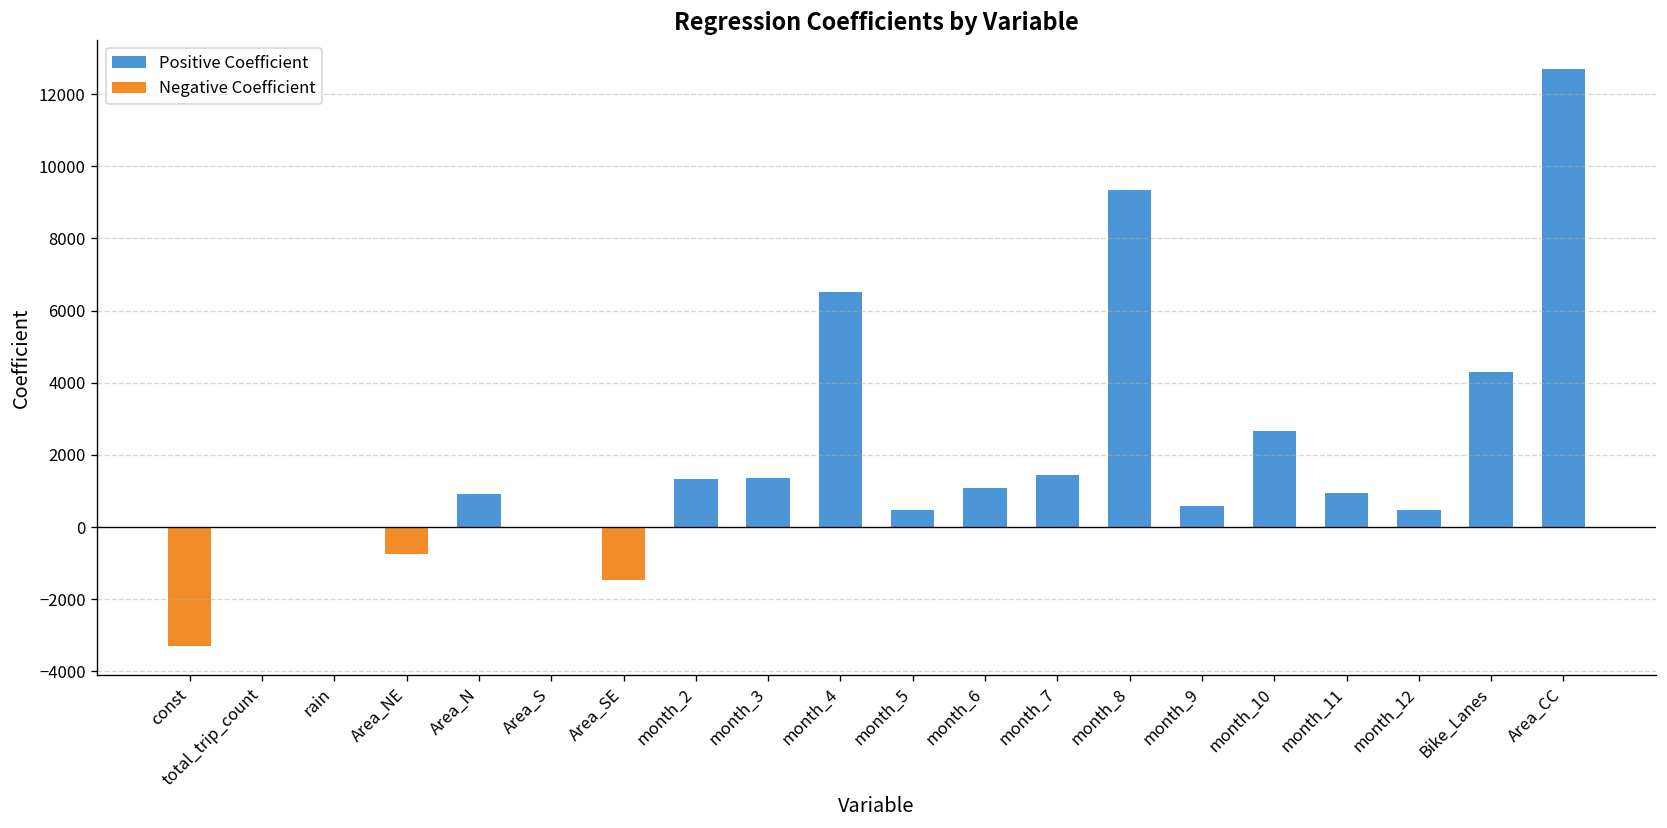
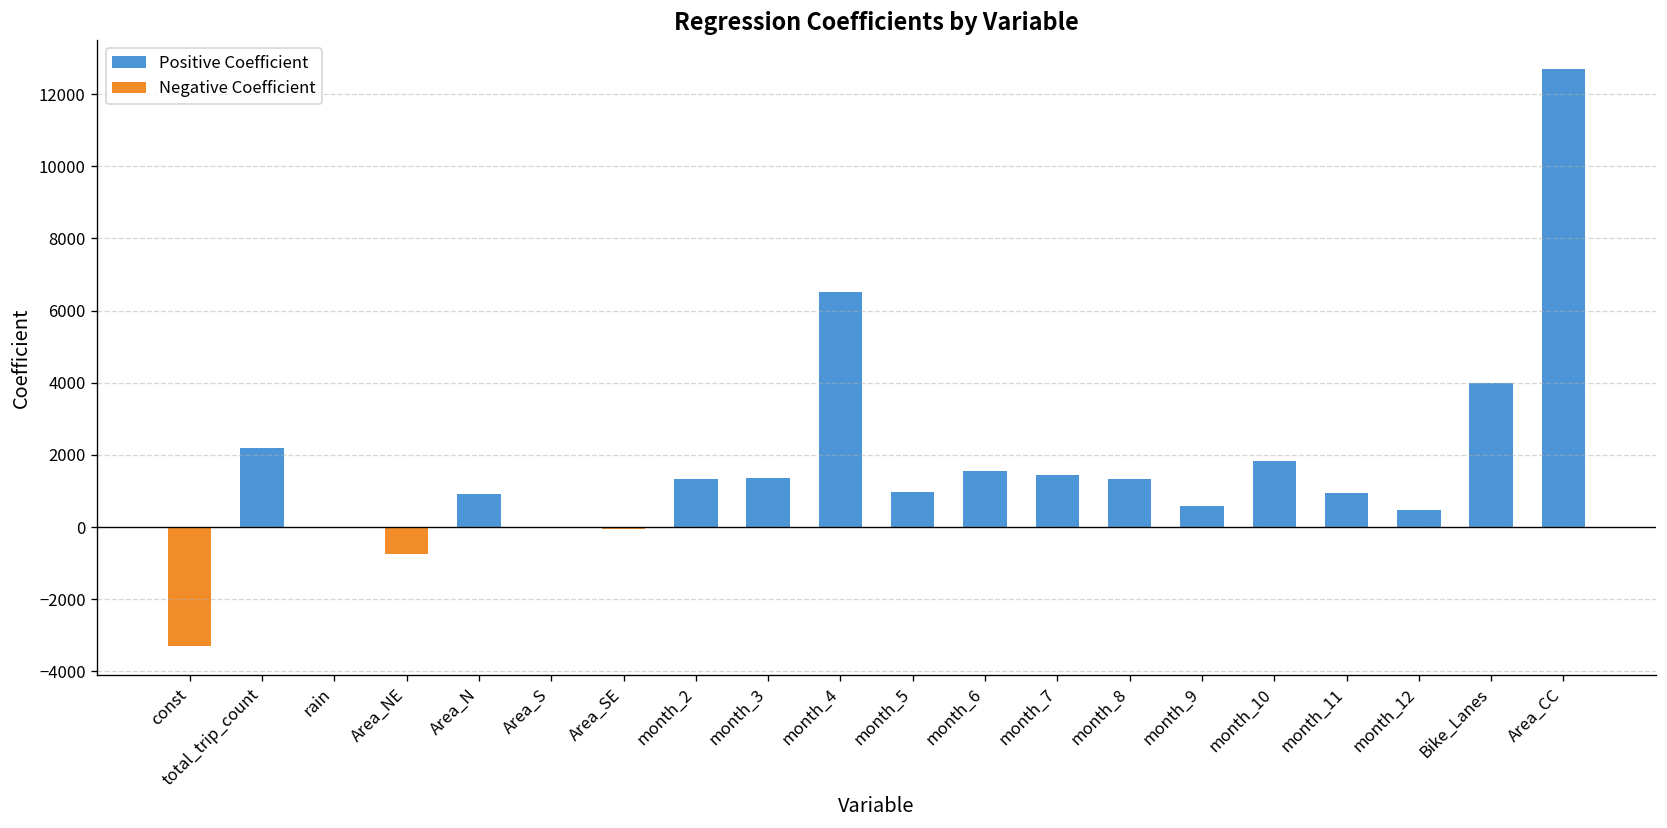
Positive Coefficient, total_trip_count: 0 -> 2200
Negative Coefficient, Area_SE: -1500 -> -100
Positive Coefficient, month_5: 500 -> 1000
Positive Coefficient, month_6: 1100 -> 1600
Positive Coefficient, month_8: 9300 -> 1300
Positive Coefficient, month_10: 2700 -> 1800
Positive Coefficient, Bike_Lanes: 4300 -> 4000
